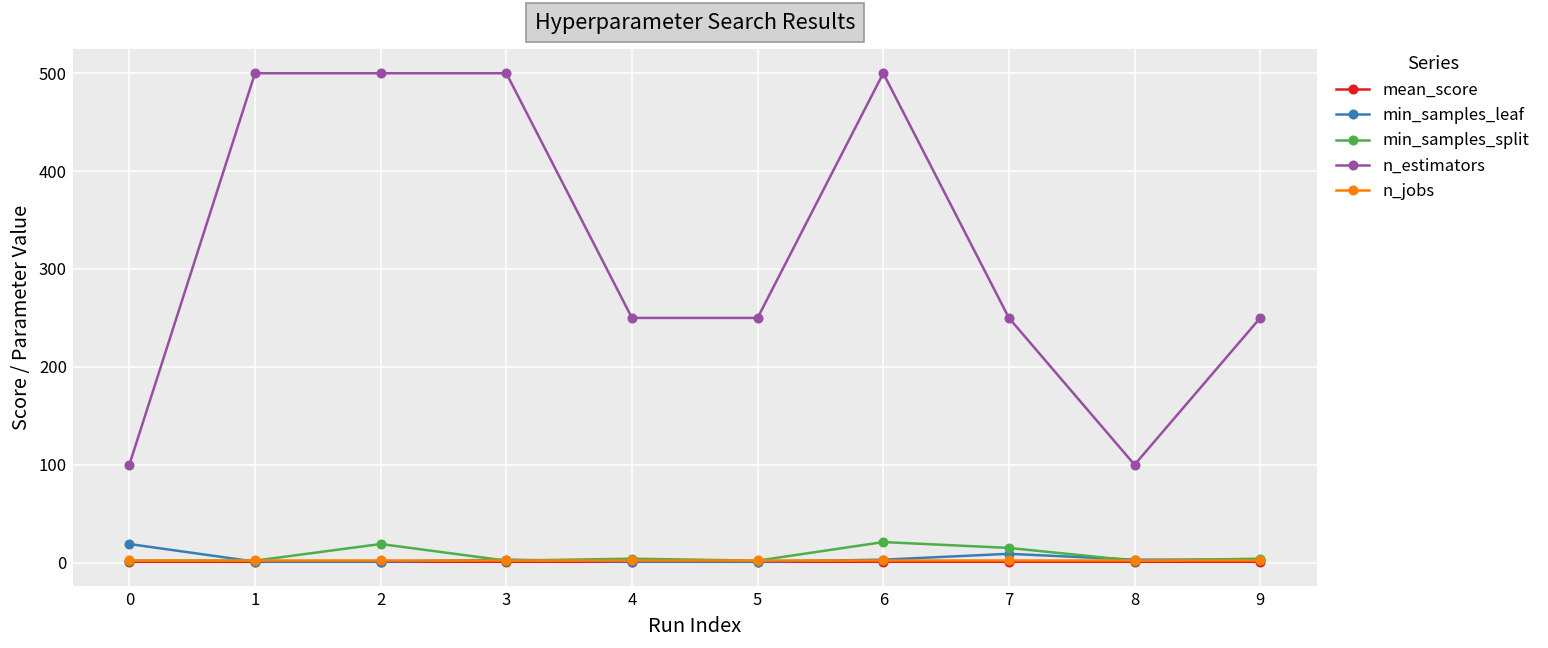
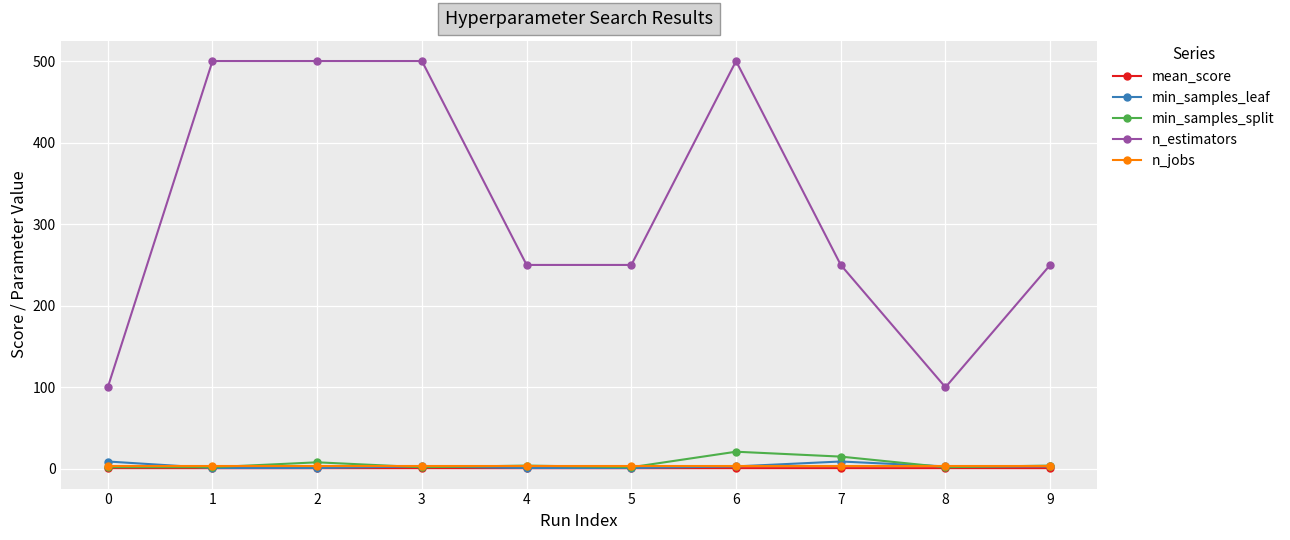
min_samples_leaf, 0: 20 -> 10
min_samples_split, 2: 20 -> 10
